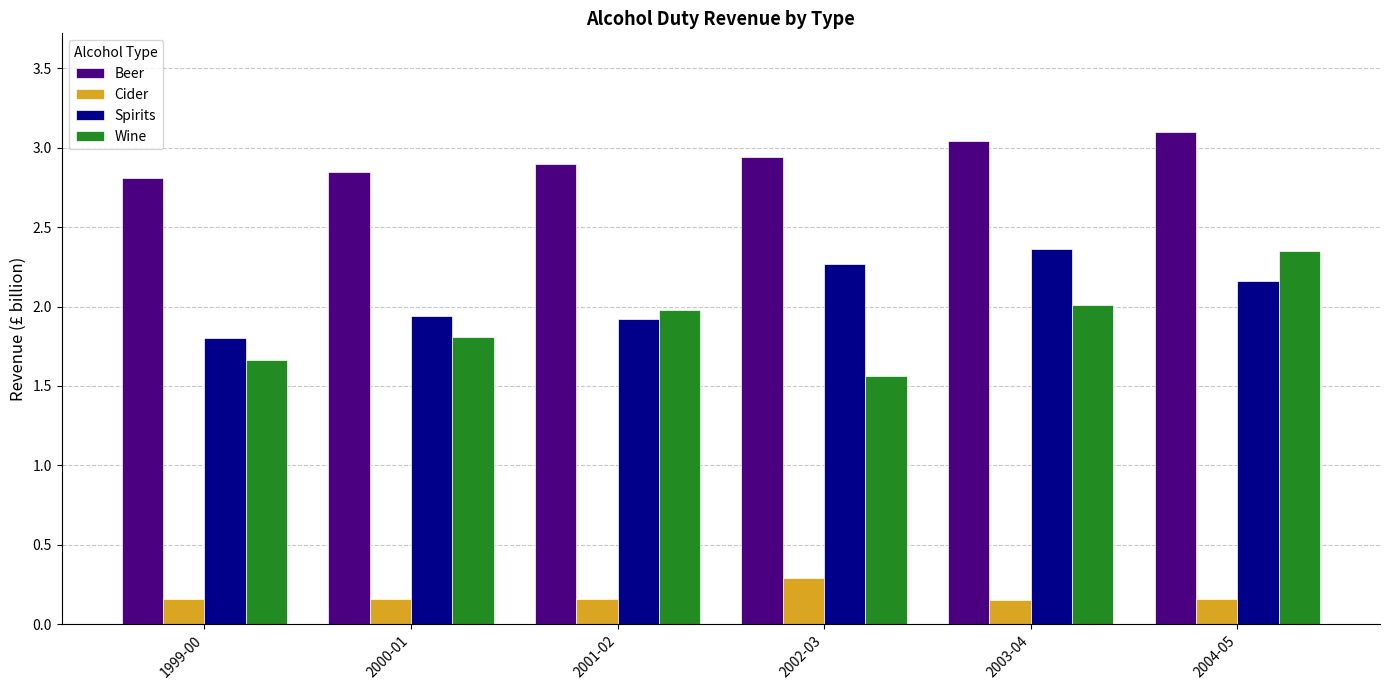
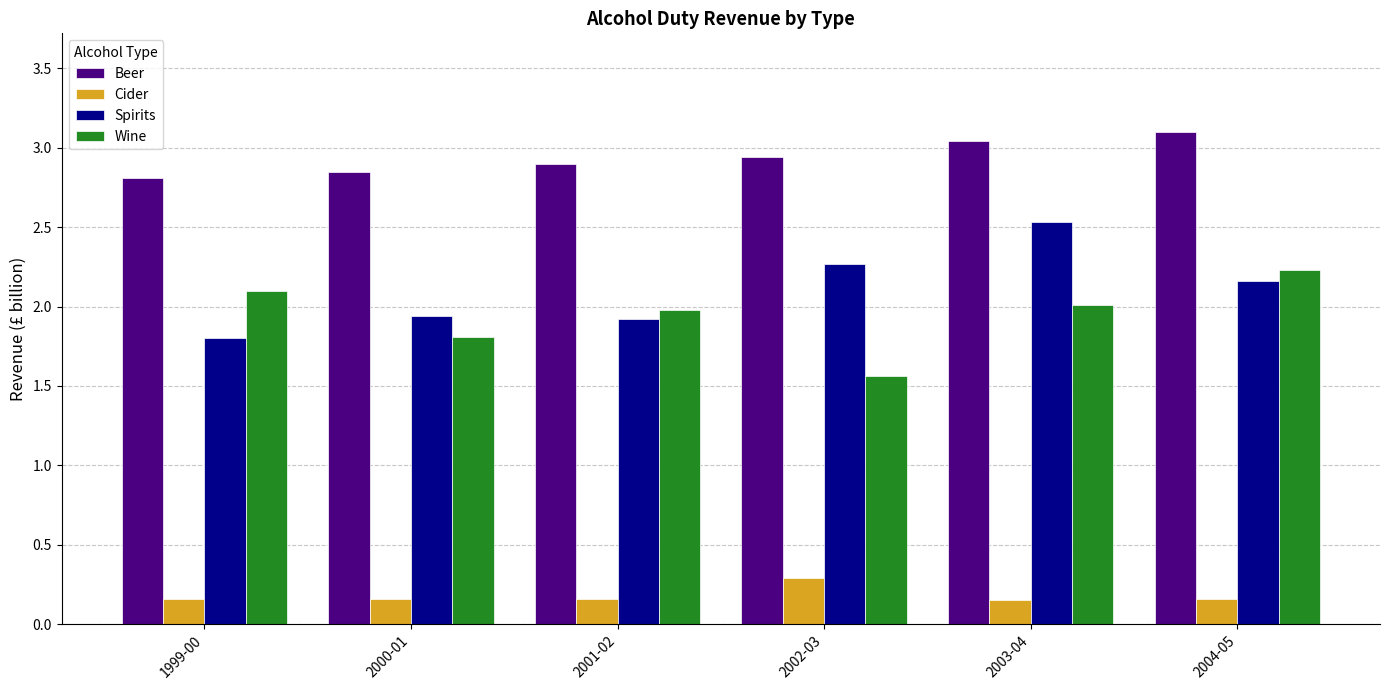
Wine, 1999-00: 1.66 -> 2.10
Spirits, 2003-04: 2.36 -> 2.53
Wine, 2004-05: 2.35 -> 2.23
